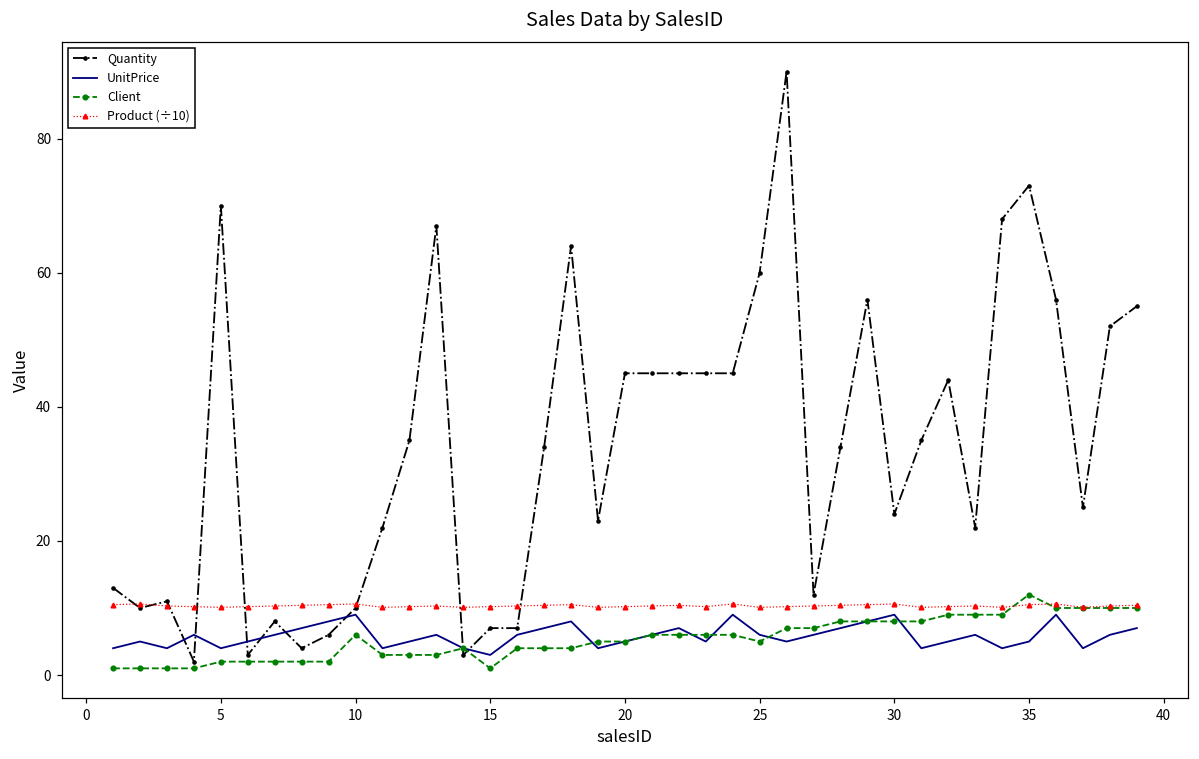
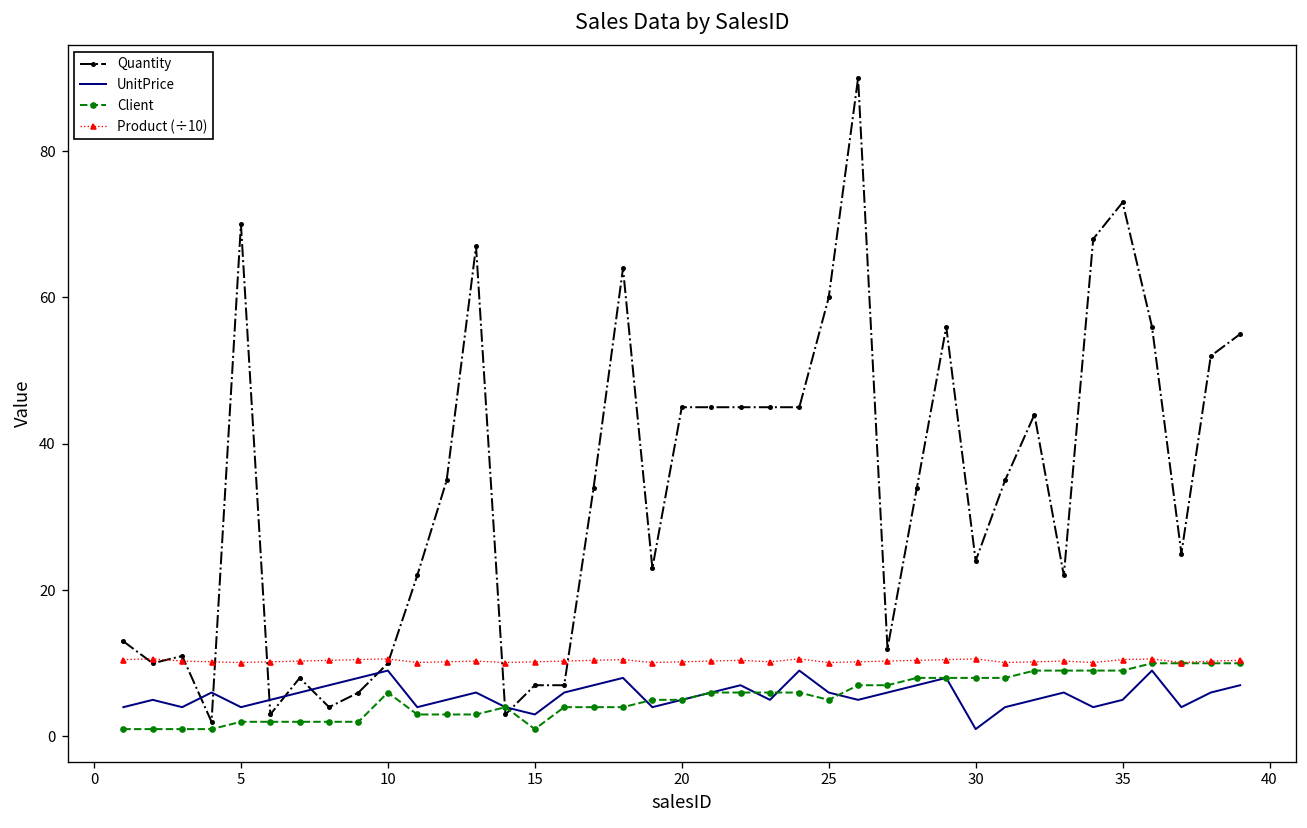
UnitPrice, 30: 9 -> 1
Client, 35: 12 -> 9
